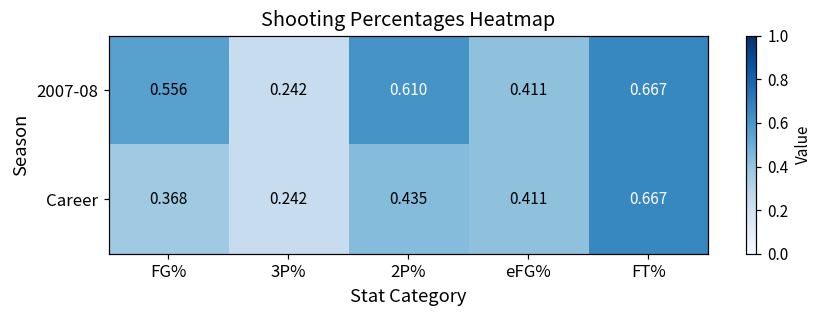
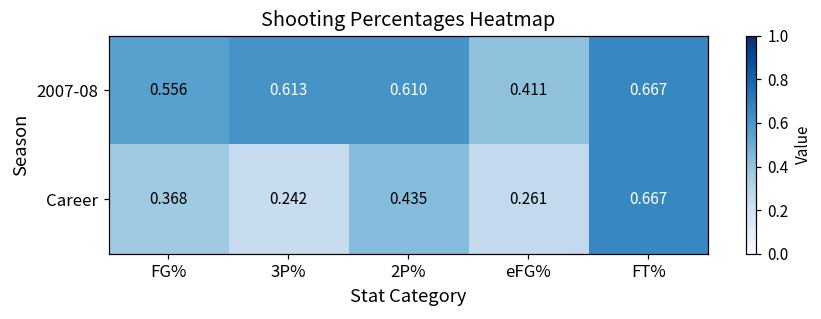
2007-08, 3P%: 0.242 -> 0.613
Career, eFG%: 0.411 -> 0.261
